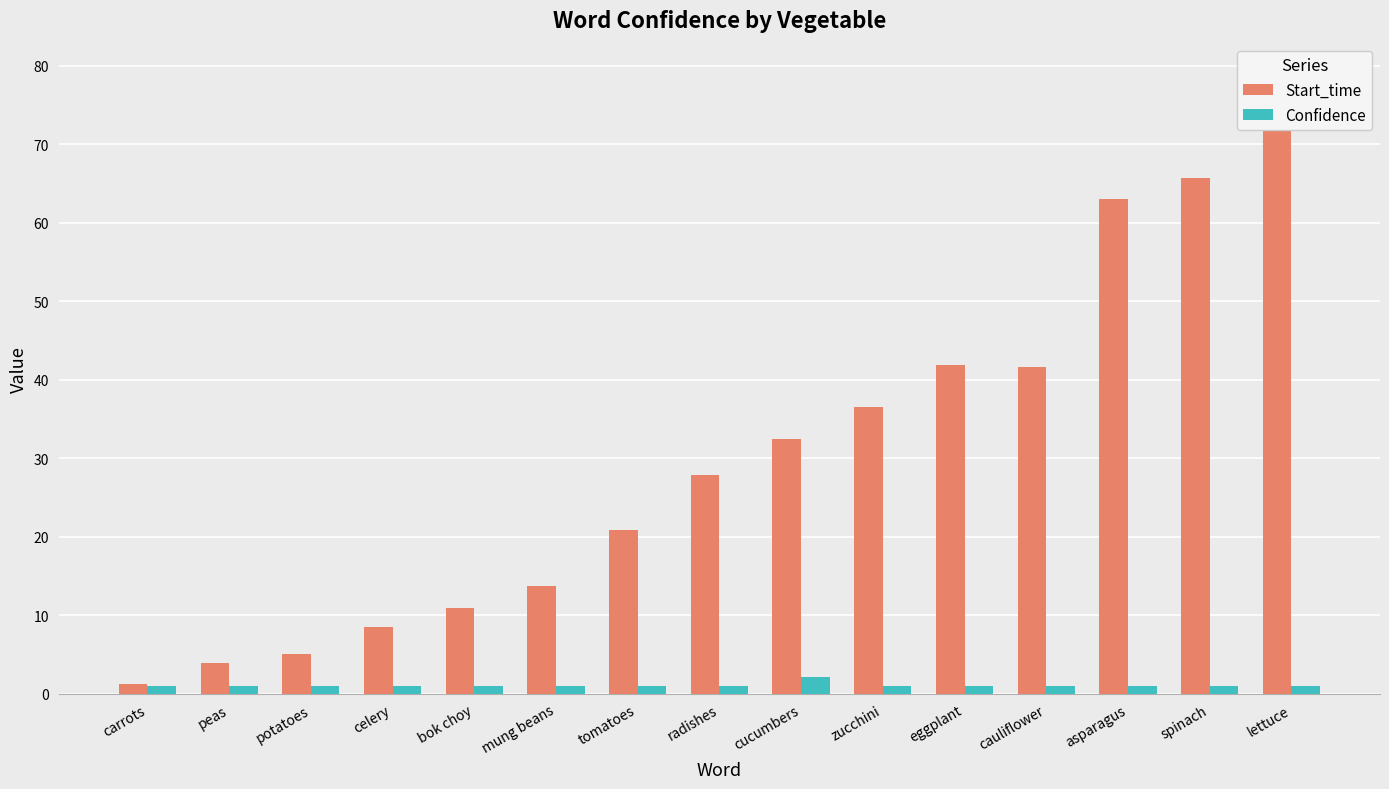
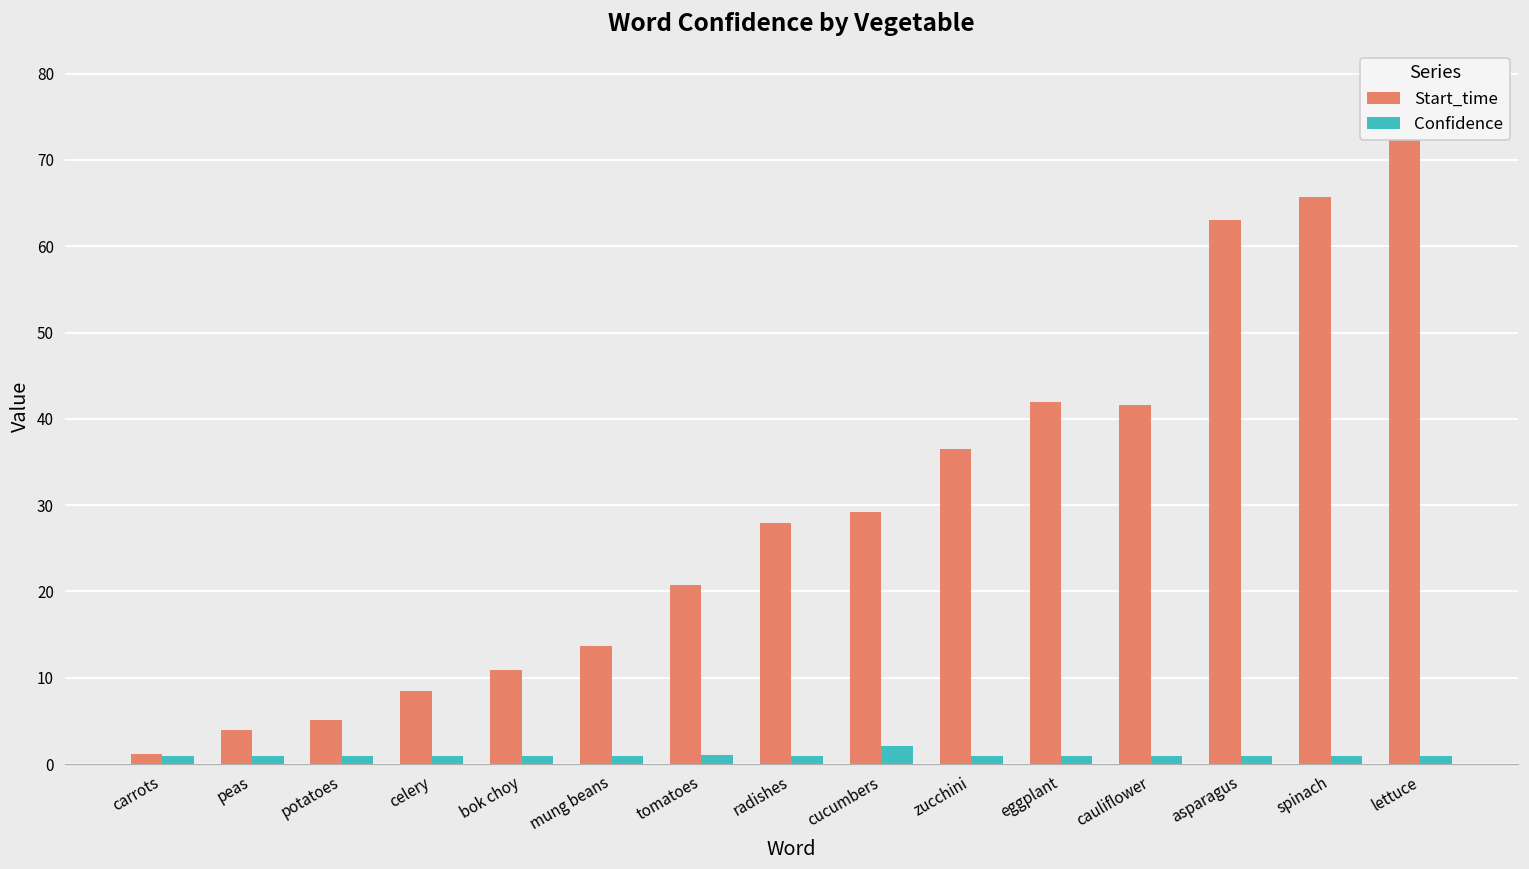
Start_time, cucumbers: 33 -> 29
